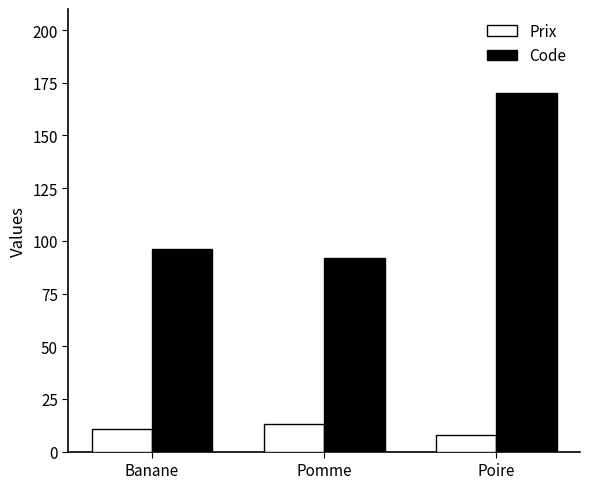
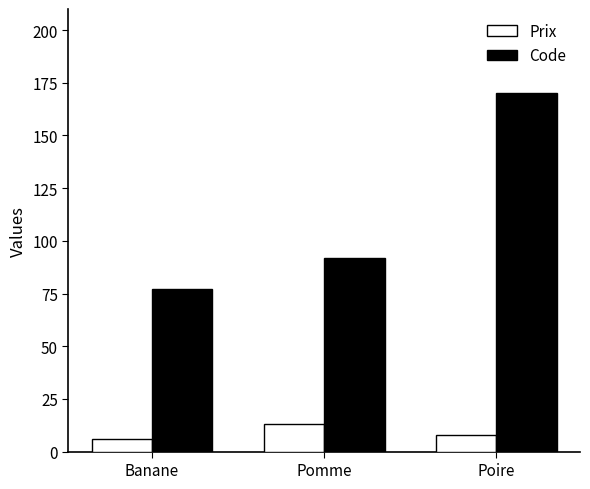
Prix, Banane: 11 -> 6
Code, Banane: 96 -> 77
